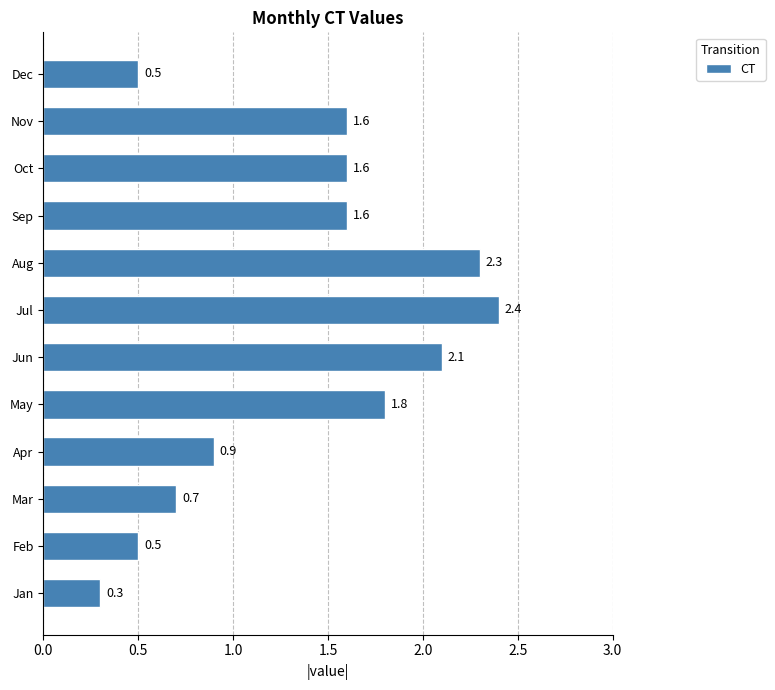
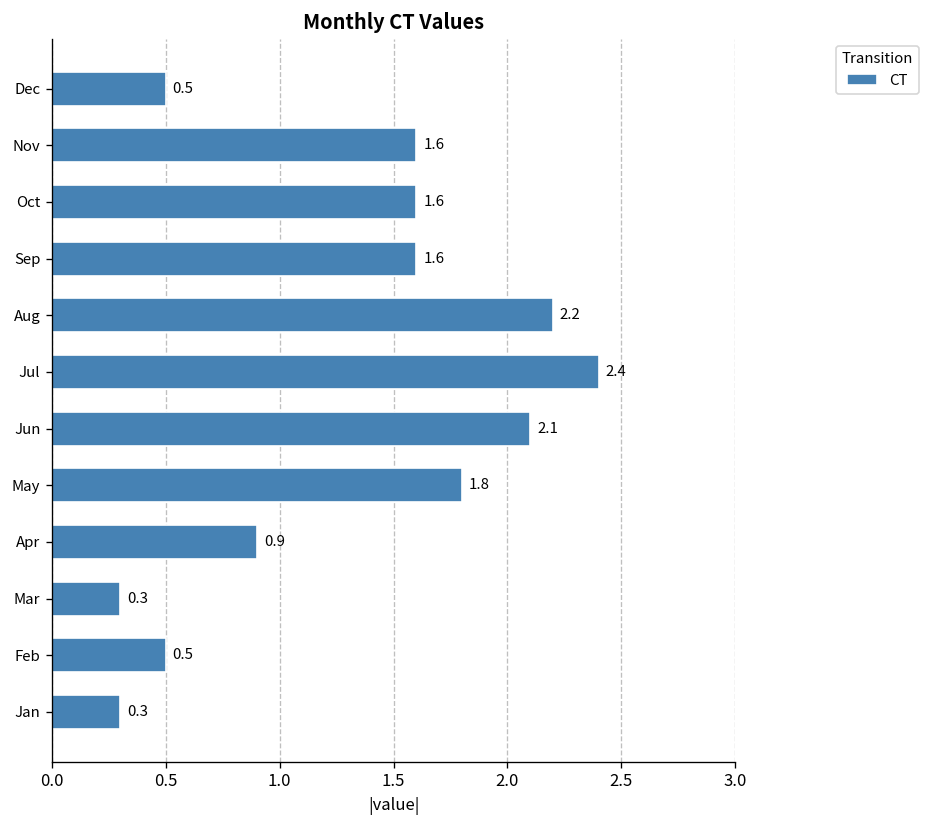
Aug: 2.3 -> 2.2
Mar: 0.7 -> 0.3
